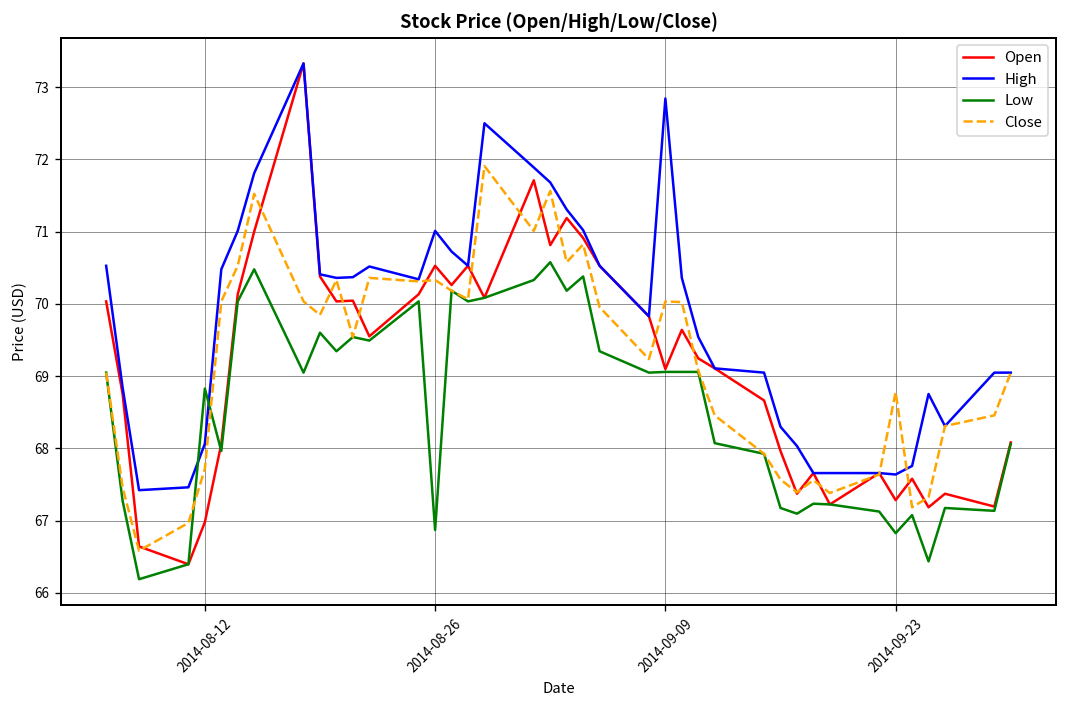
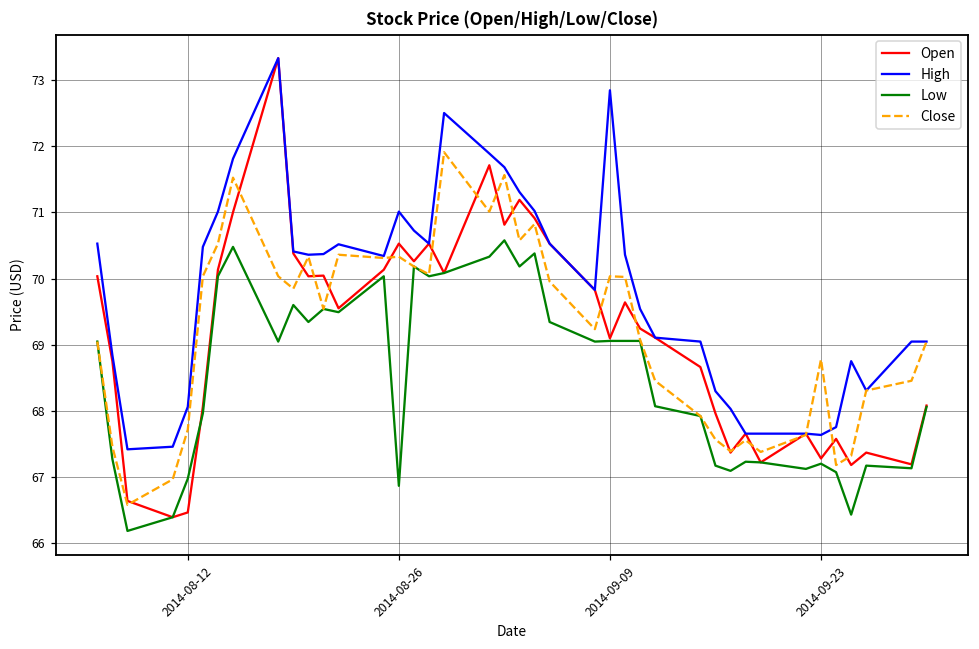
Open, 2014-08-12: 67.0 -> 66.5
Low, 2014-08-12: 68.8 -> 67.0
Low, 2014-09-23: 66.8 -> 67.2
